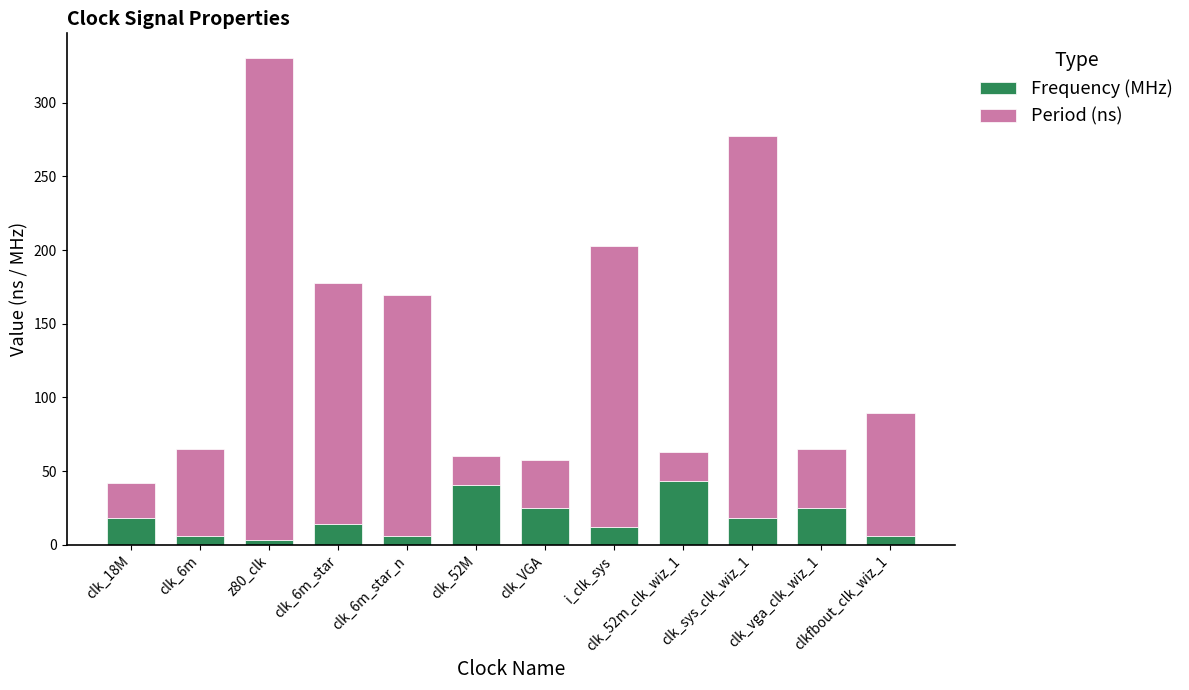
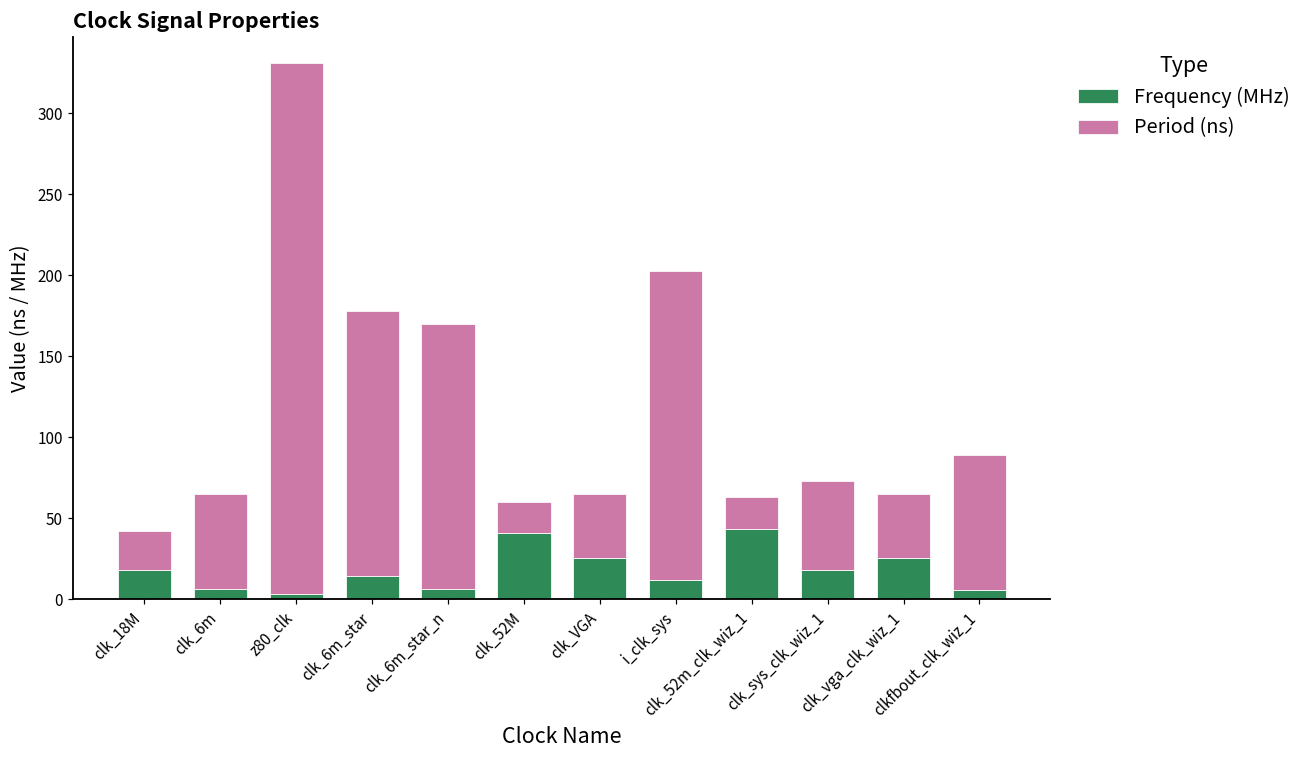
Period (ns), clk_VGA: 33 -> 40
Period (ns), clk_sys_clk_wiz_1: 259 -> 55
